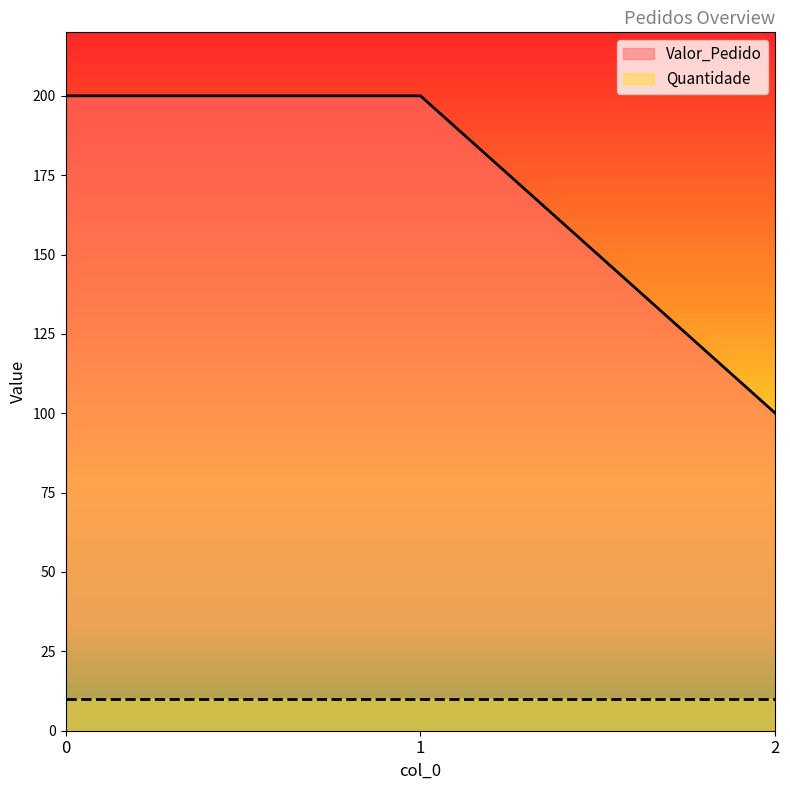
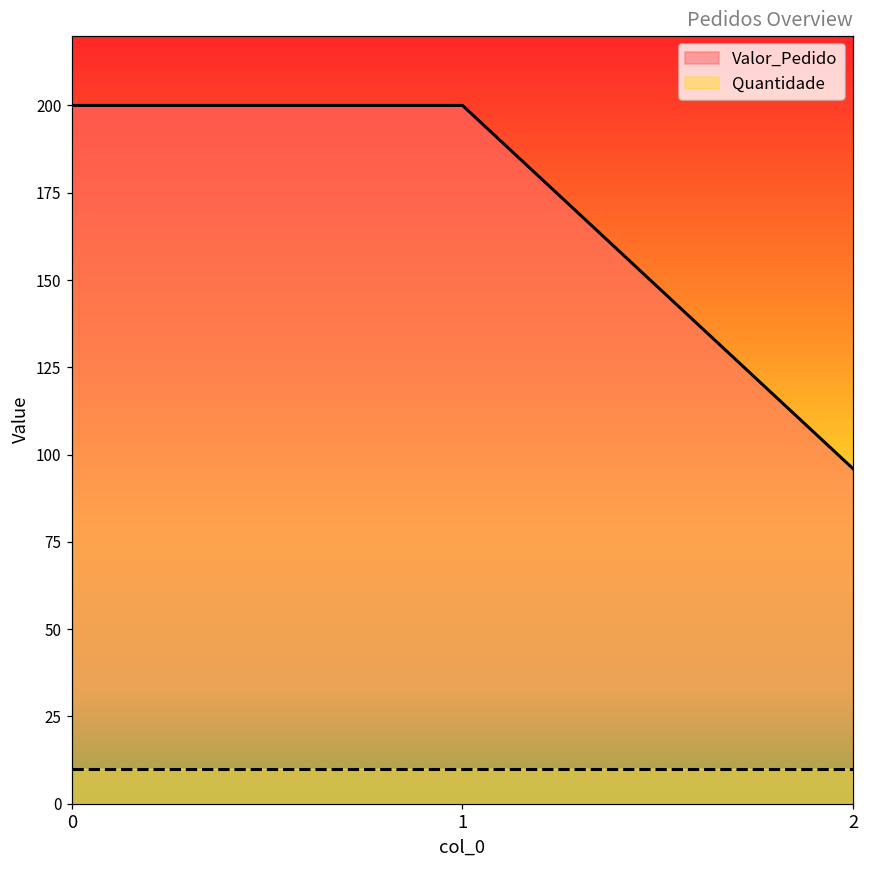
Valor_Pedido, 2: 100 -> 96
